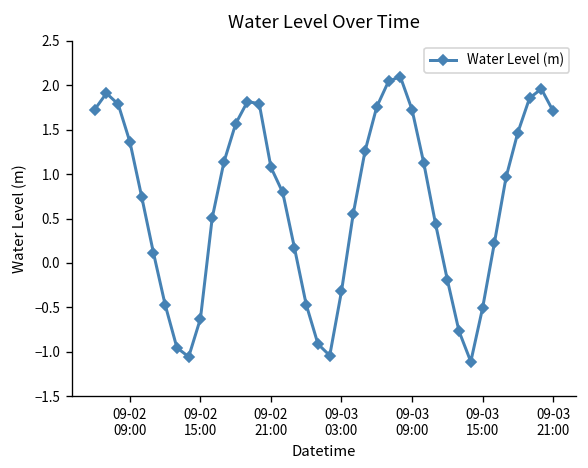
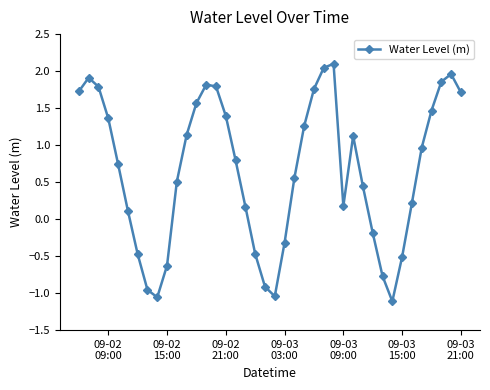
09-02 21:00: 1.1 -> 1.4
09-03 09:00: 1.7 -> 0.2
